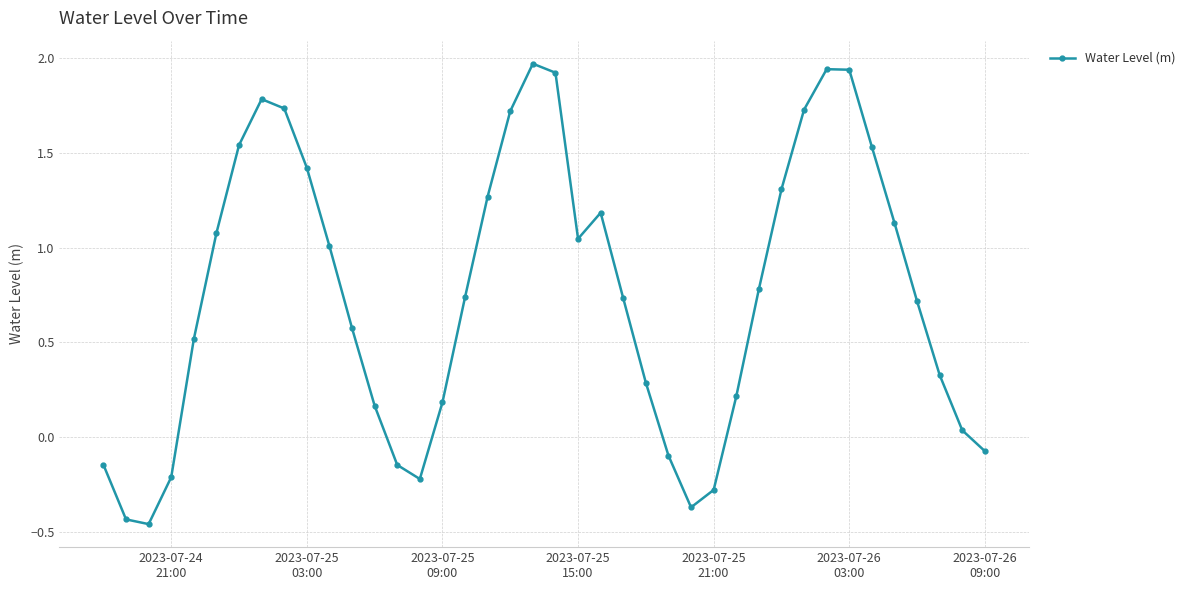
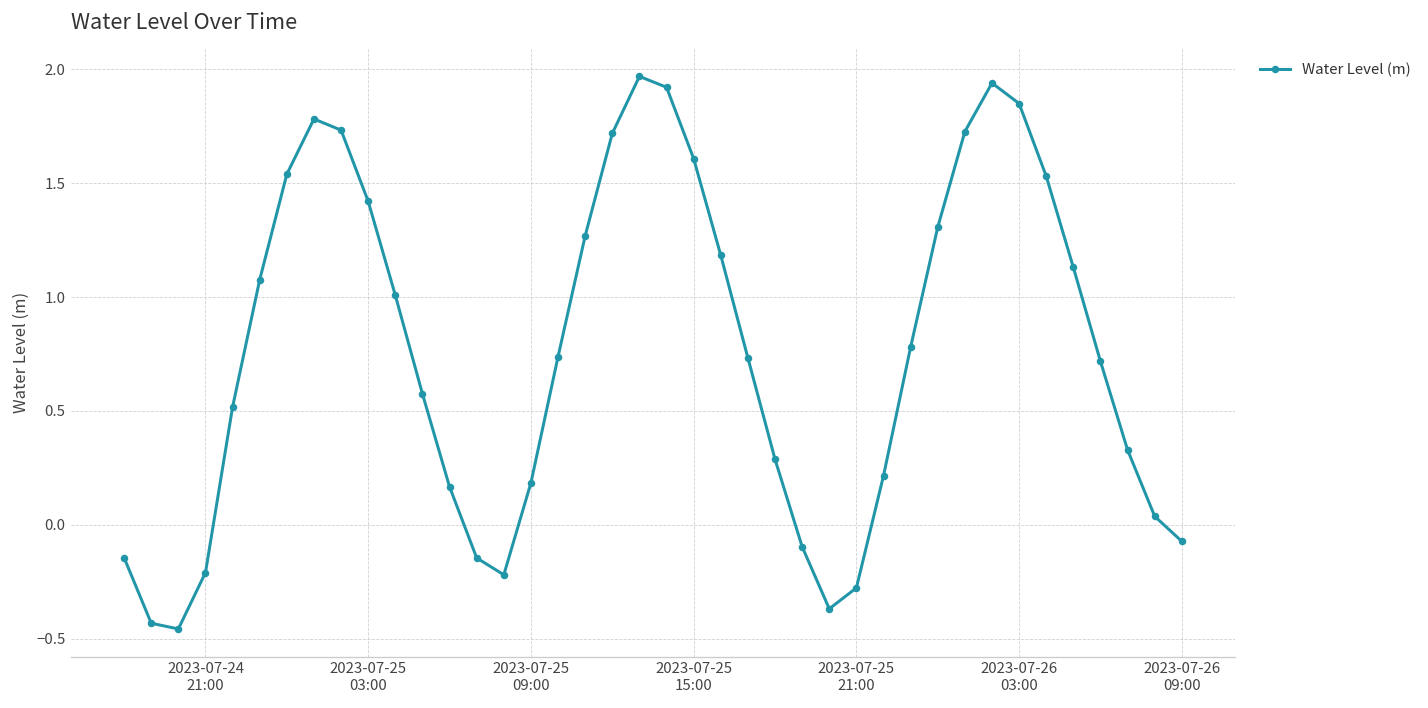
2023-07-25 15:00: 1.05 -> 1.61
2023-07-26 03:00: 1.94 -> 1.85
